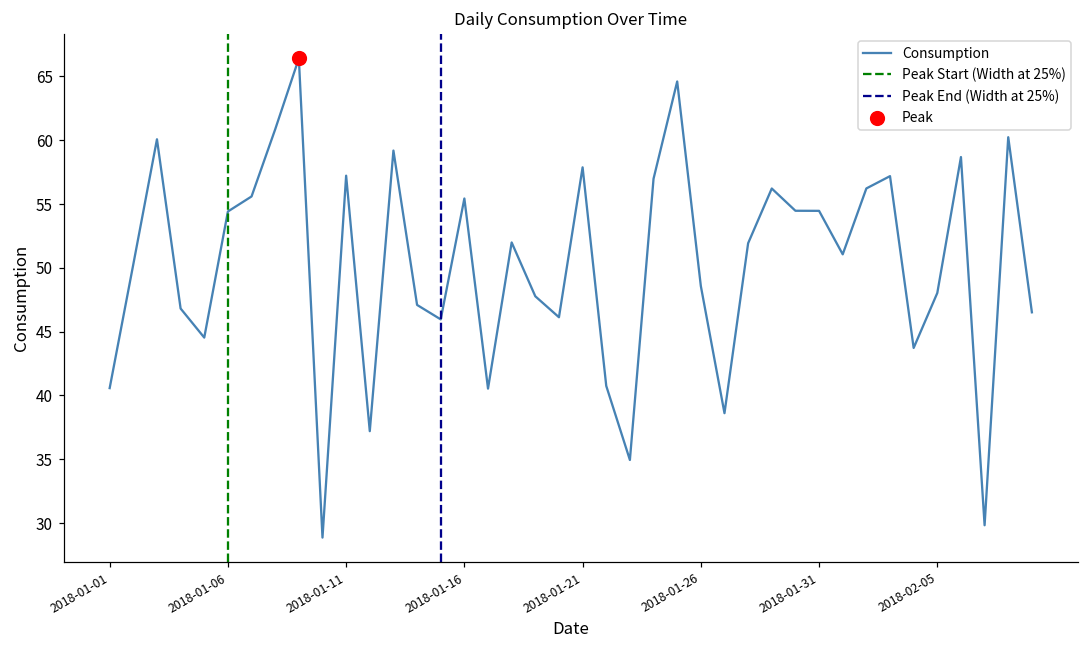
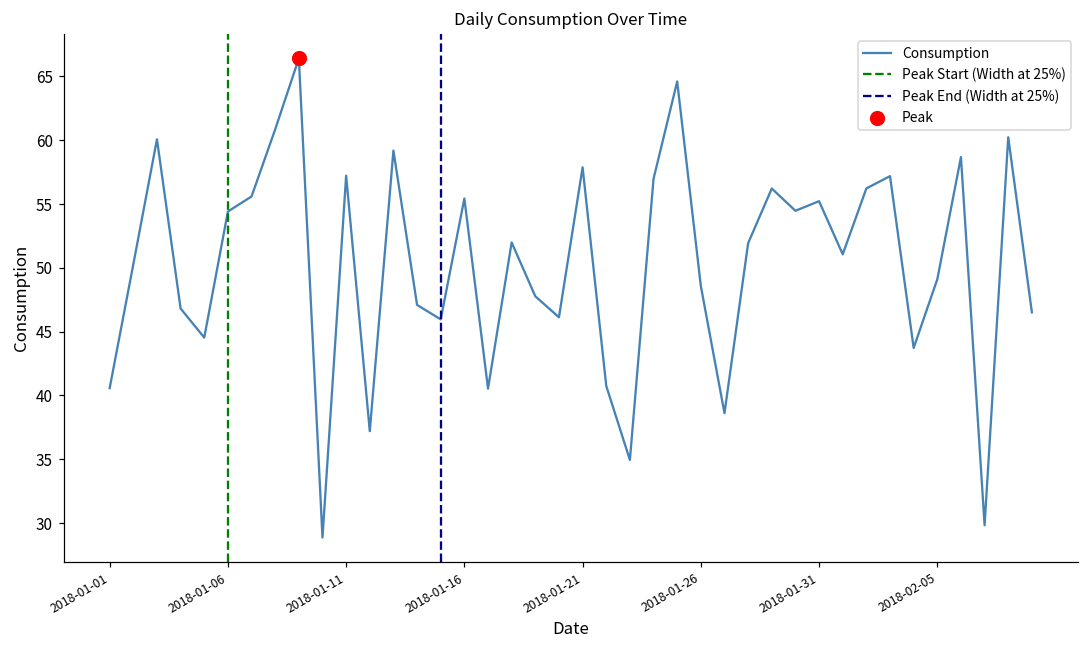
Consumption, 2018-01-31: 54.5 -> 55.2
Consumption, 2018-02-05: 48.0 -> 49.1
